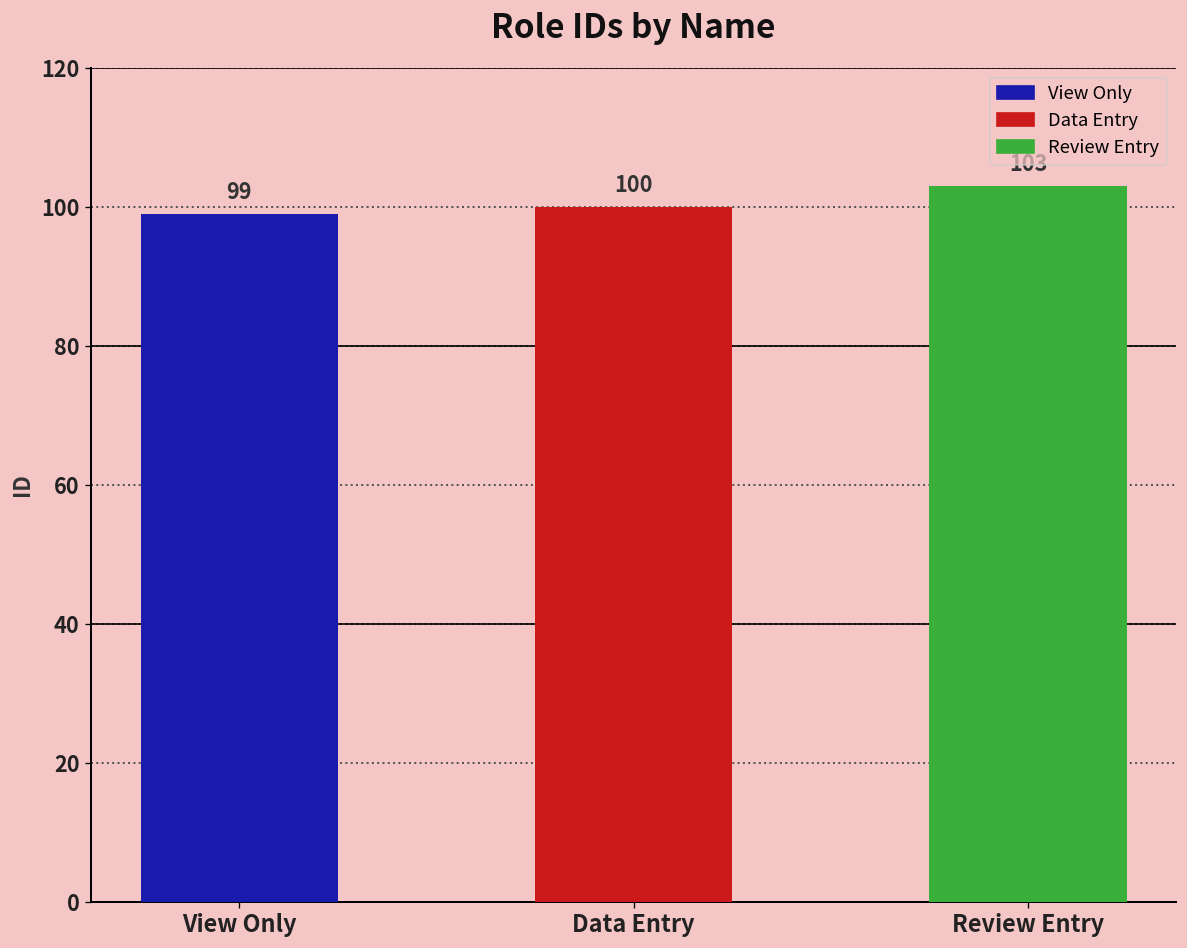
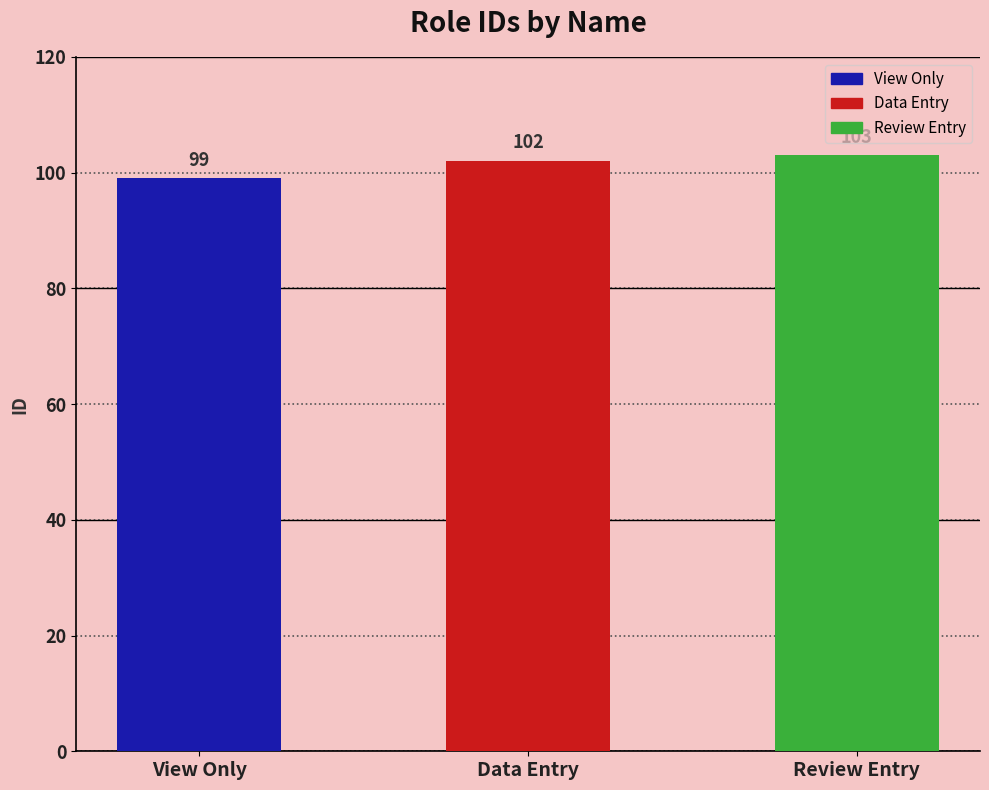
Data Entry: 100 -> 102
